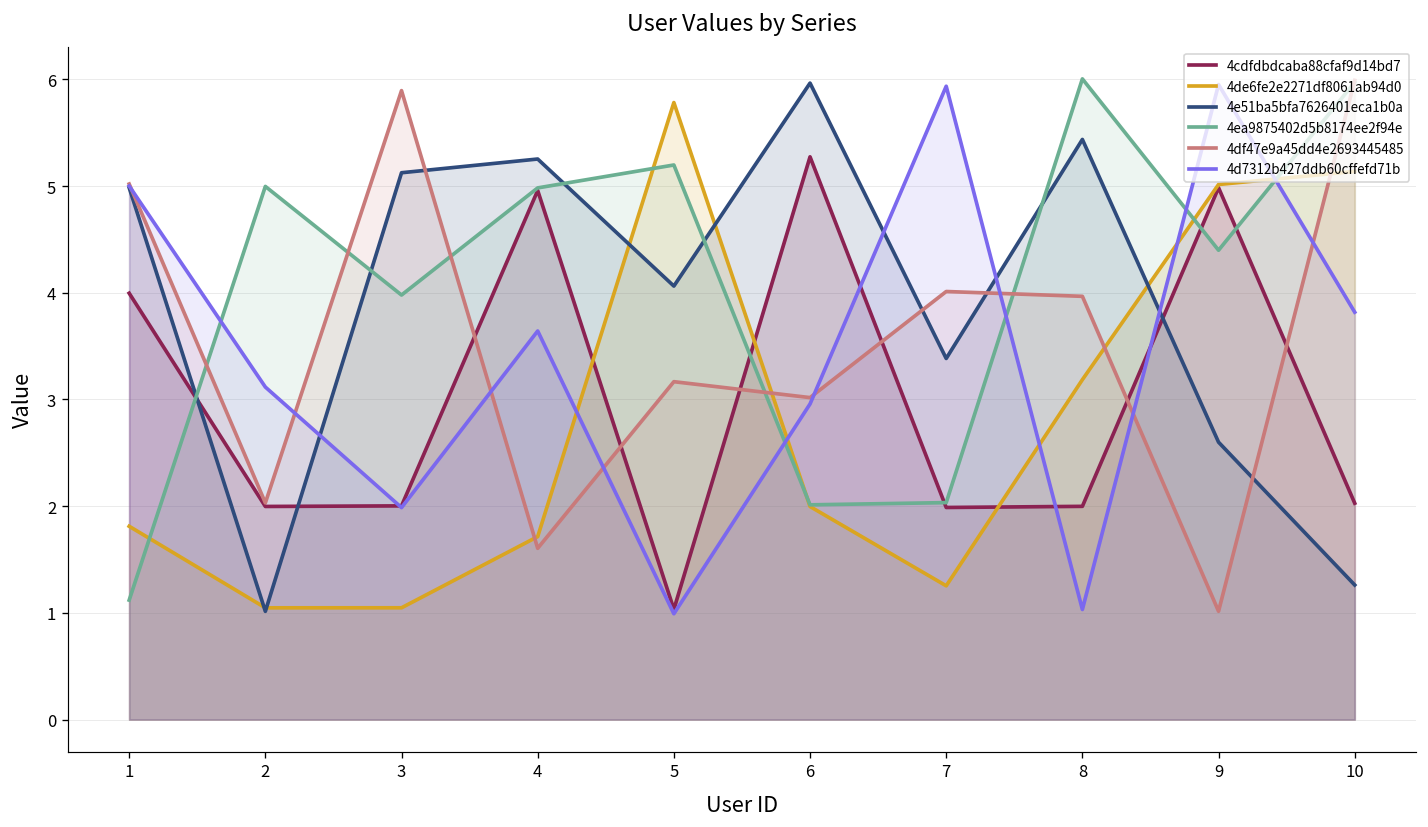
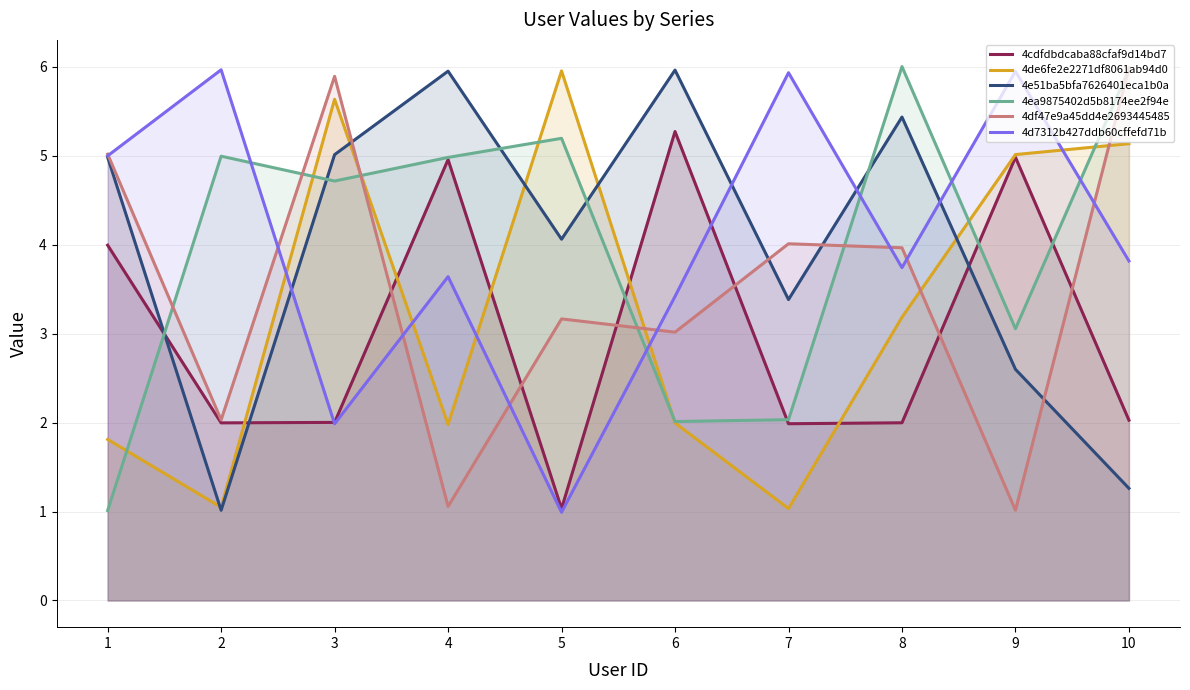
4ea9875402d5b8174ee2f94e, 1: 1.1 -> 1.0
4d7312b427ddb60cffefd71b, 2: 3.1 -> 6.0
4de6fe2e2271df8061ab94d0, 3: 1.0 -> 5.6
4e51ba5bfa7626401eca1b0a, 3: 5.1 -> 5.0
4ea9875402d5b8174ee2f94e, 3: 4.0 -> 4.7
4de6fe2e2271df8061ab94d0, 4: 1.7 -> 2.0
4e51ba5bfa7626401eca1b0a, 4: 5.3 -> 6.0
4df47e9a45dd4e2693445485, 4: 1.6 -> 1.1
4de6fe2e2271df8061ab94d0, 5: 5.8 -> 6.0
4d7312b427ddb60cffefd71b, 6: 3.0 -> 3.4
4de6fe2e2271df8061ab94d0, 7: 1.3 -> 1.0
4d7312b427ddb60cffefd71b, 8: 1.0 -> 3.7
4ea9875402d5b8174ee2f94e, 9: 4.4 -> 3.1
